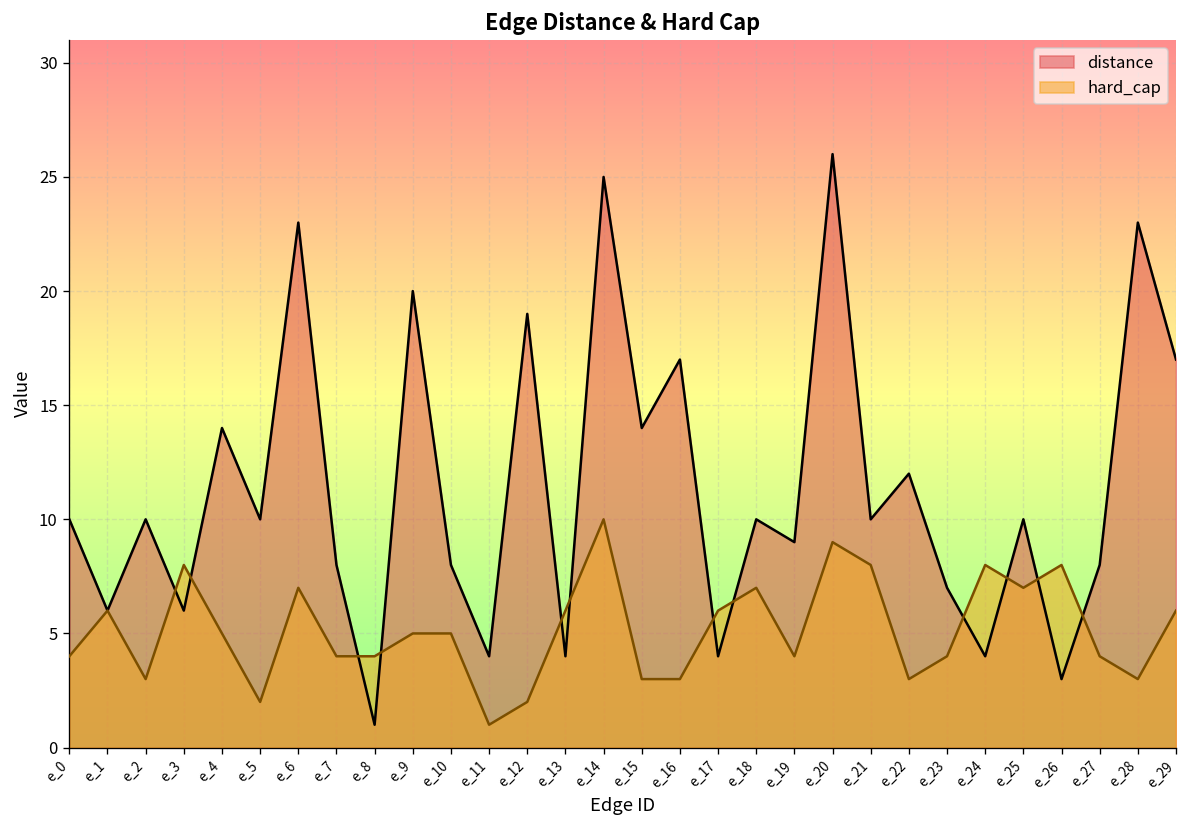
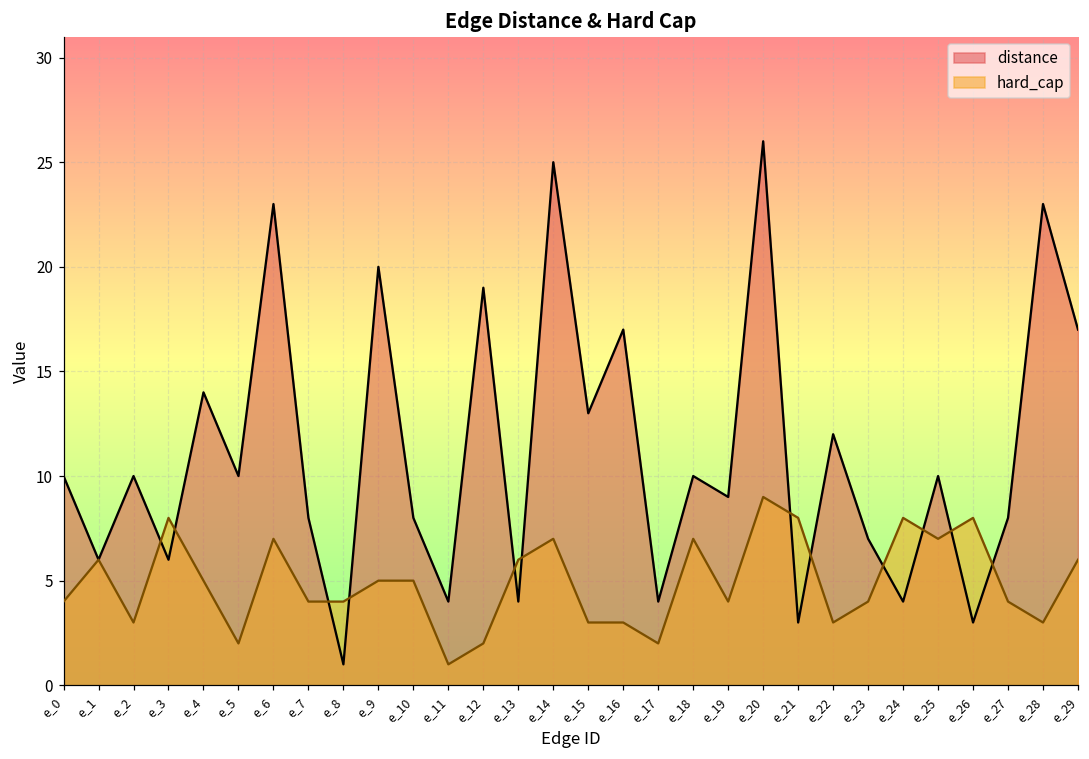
hard_cap, e_14: 10 -> 7
distance, e_15: 14 -> 13
hard_cap, e_17: 6 -> 2
distance, e_21: 10 -> 3
